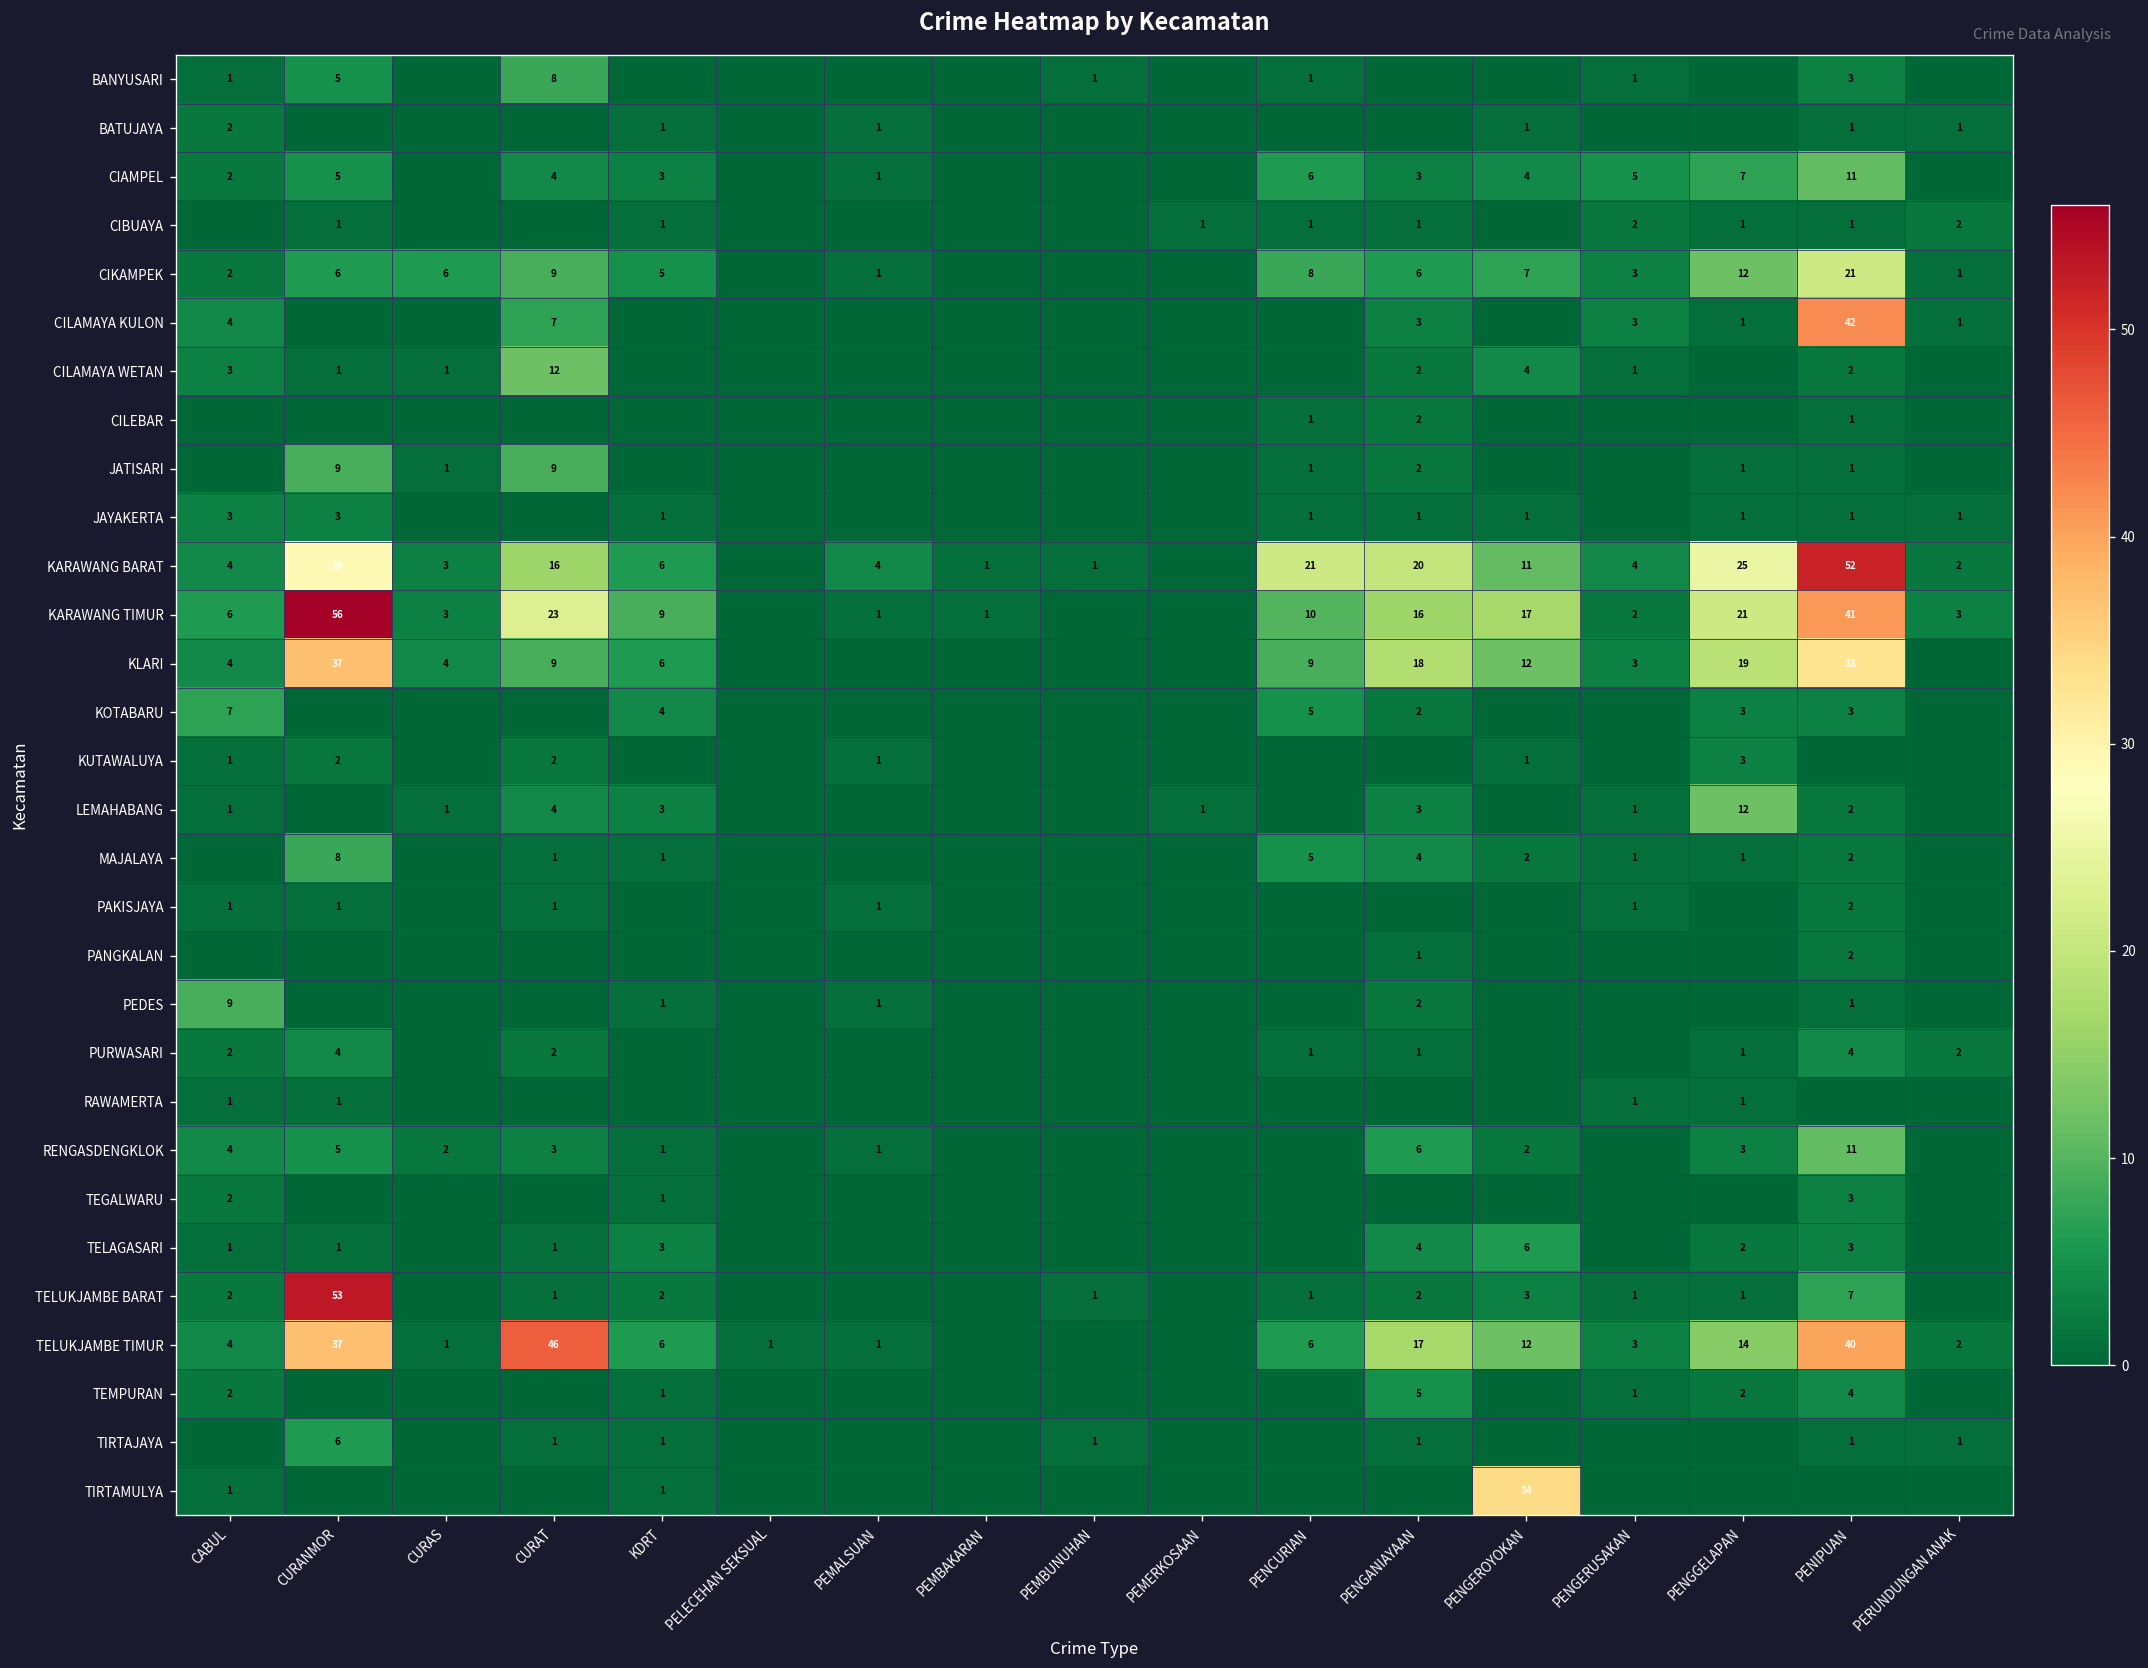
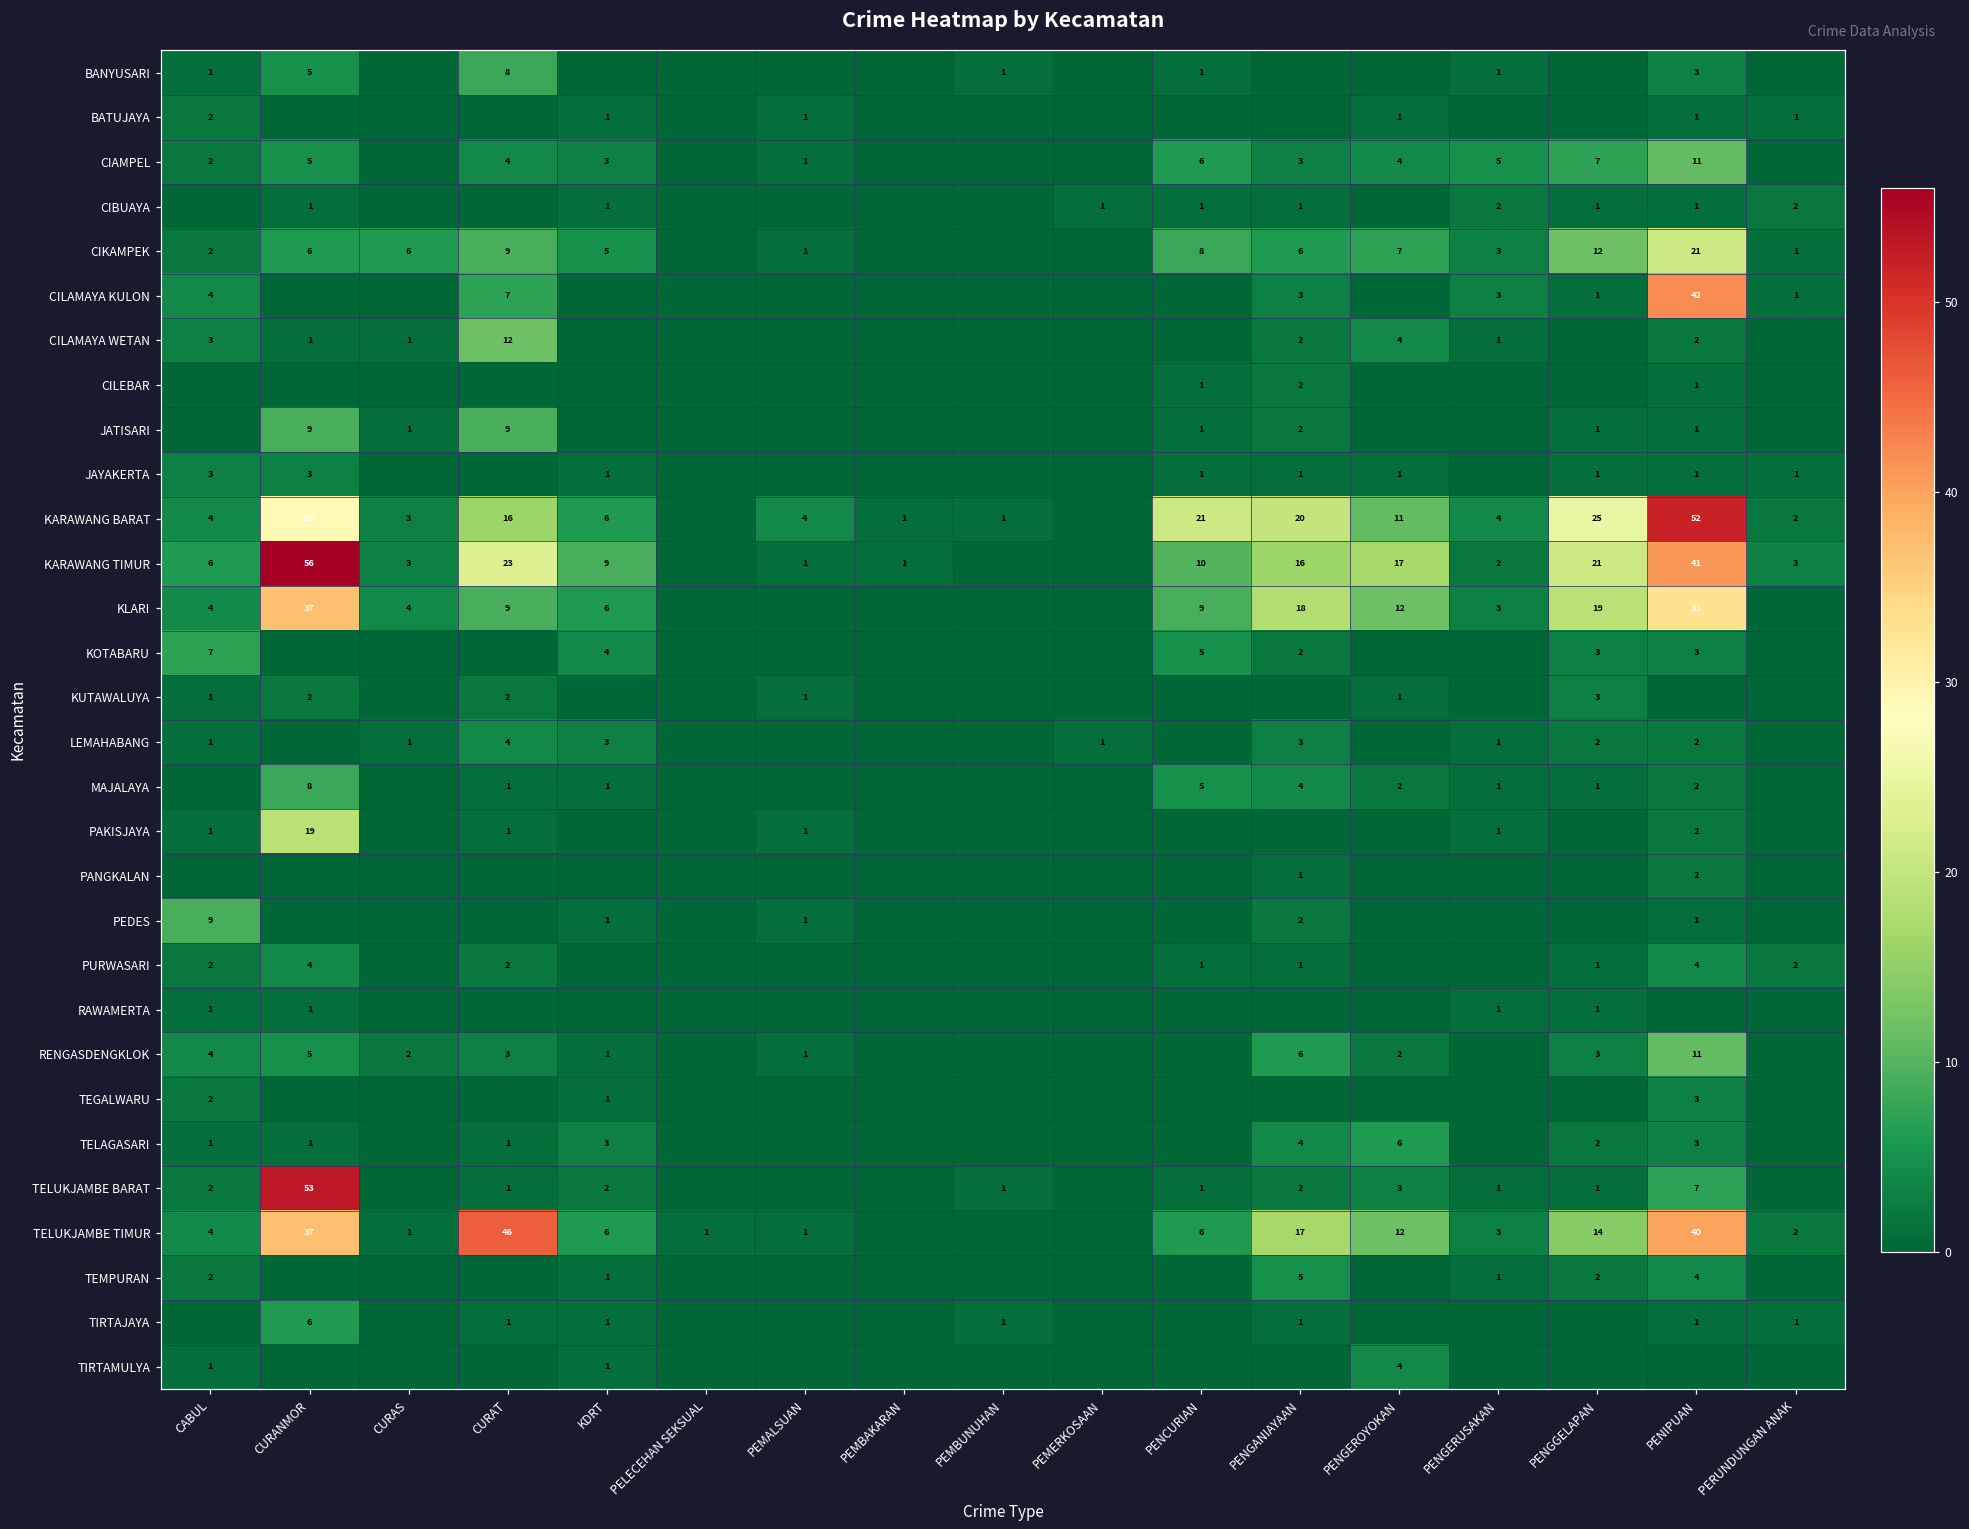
LEMAHABANG, PENGGELAPAN: 12 -> 2
PAKISJAYA, CURANMOR: 1 -> 19
TIRTAMULYA, PENGEROYOKAN: 34 -> 4
